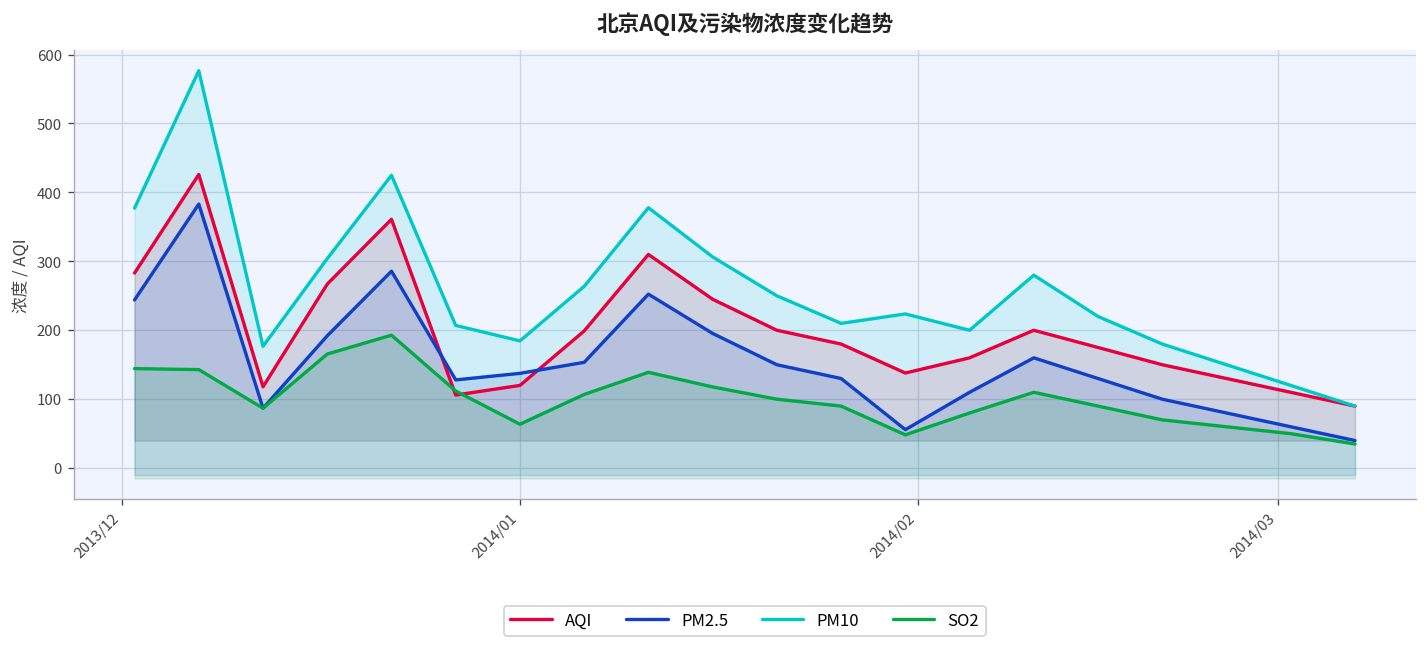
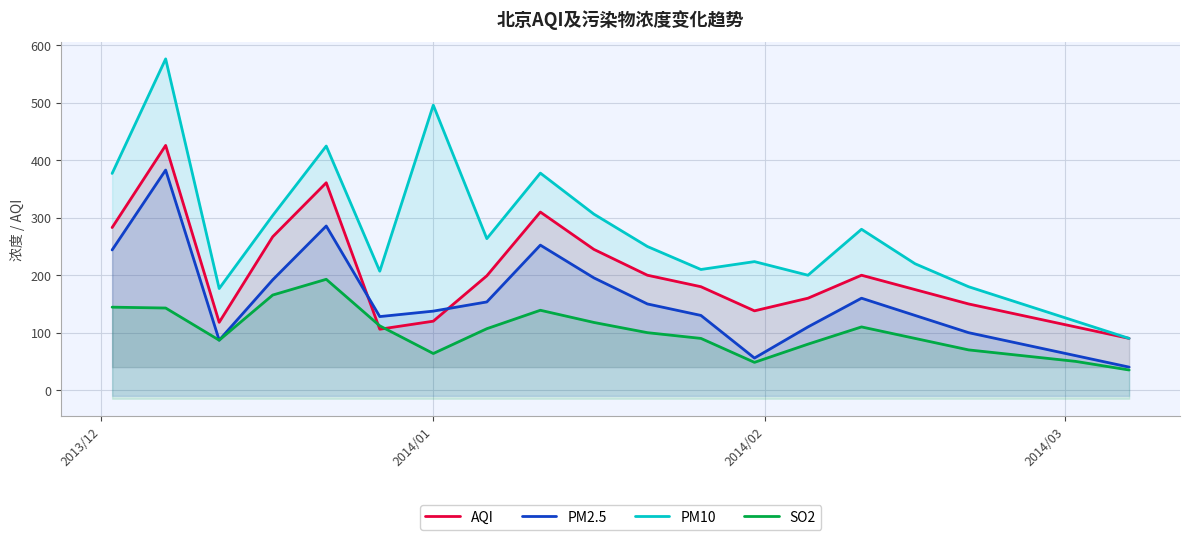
PM10, 2014/01: 180 -> 500
